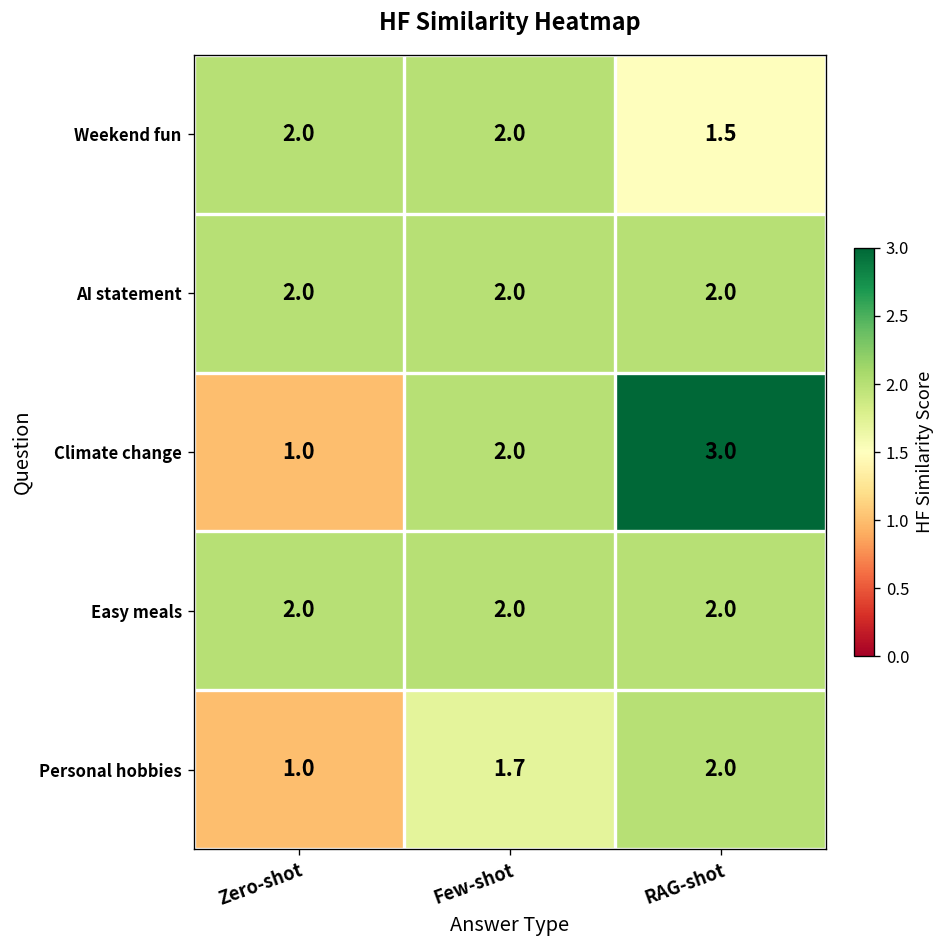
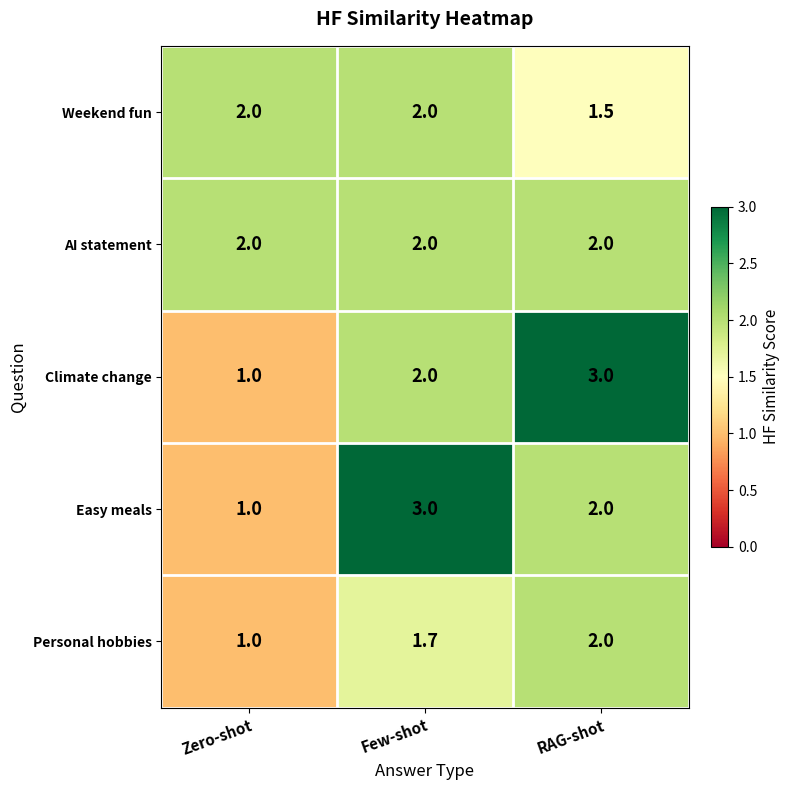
Easy meals, Zero-shot: 2.0 -> 1.0
Easy meals, Few-shot: 2.0 -> 3.0
